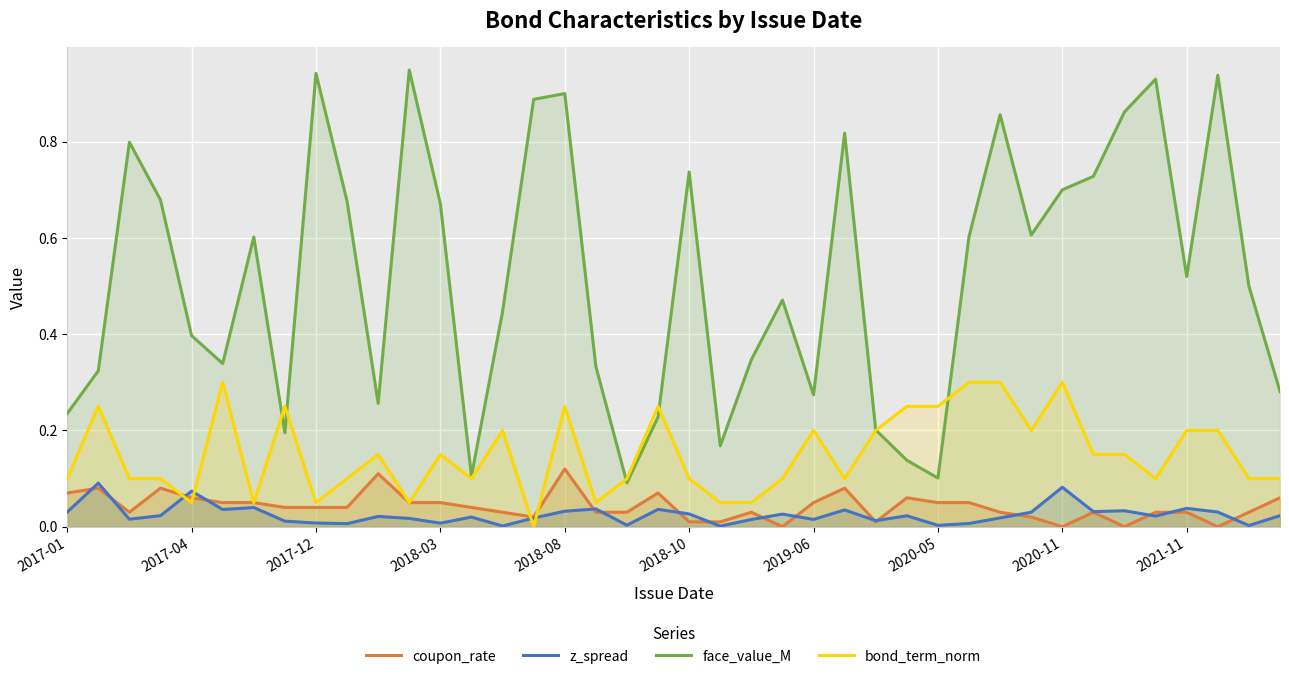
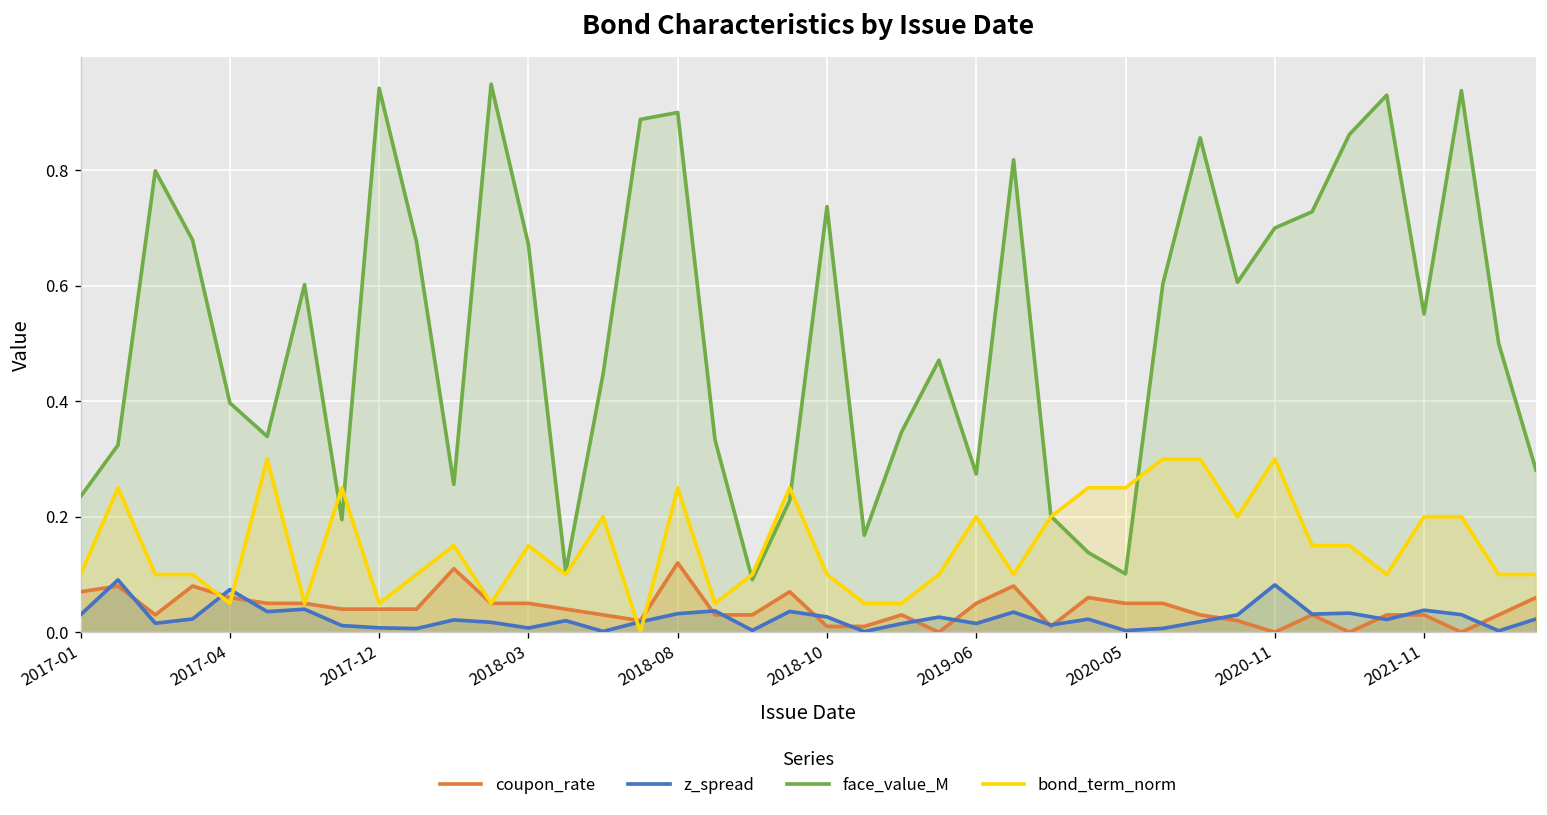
face_value_M, 2021-11: 0.52 -> 0.55
